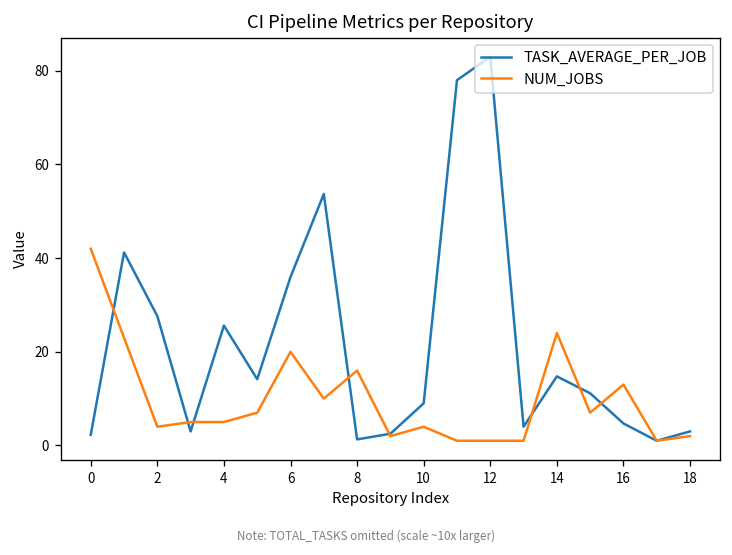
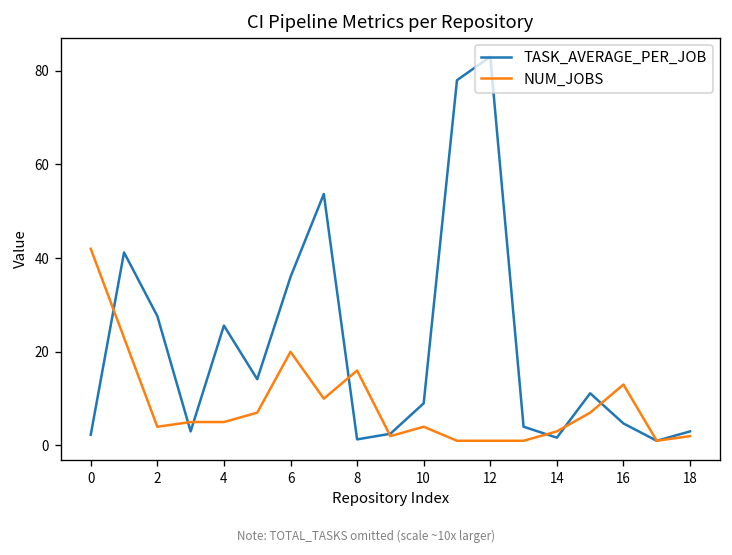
TASK_AVERAGE_PER_JOB, 14: 15 -> 2
NUM_JOBS, 14: 24 -> 3
